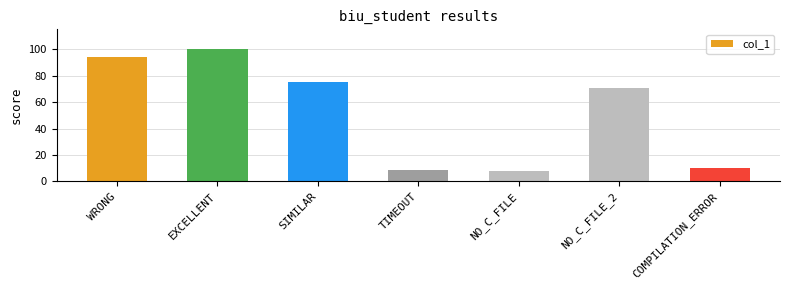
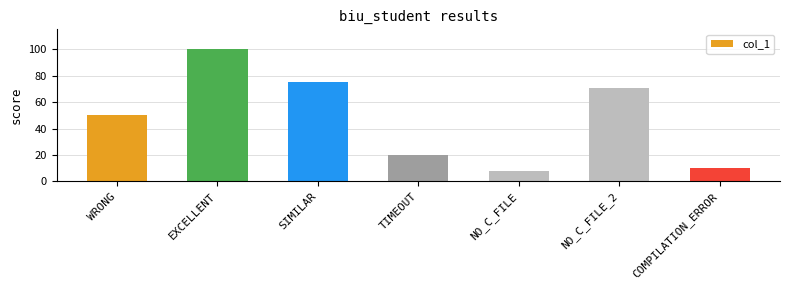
WRONG: 94 -> 50
TIMEOUT: 9 -> 20
